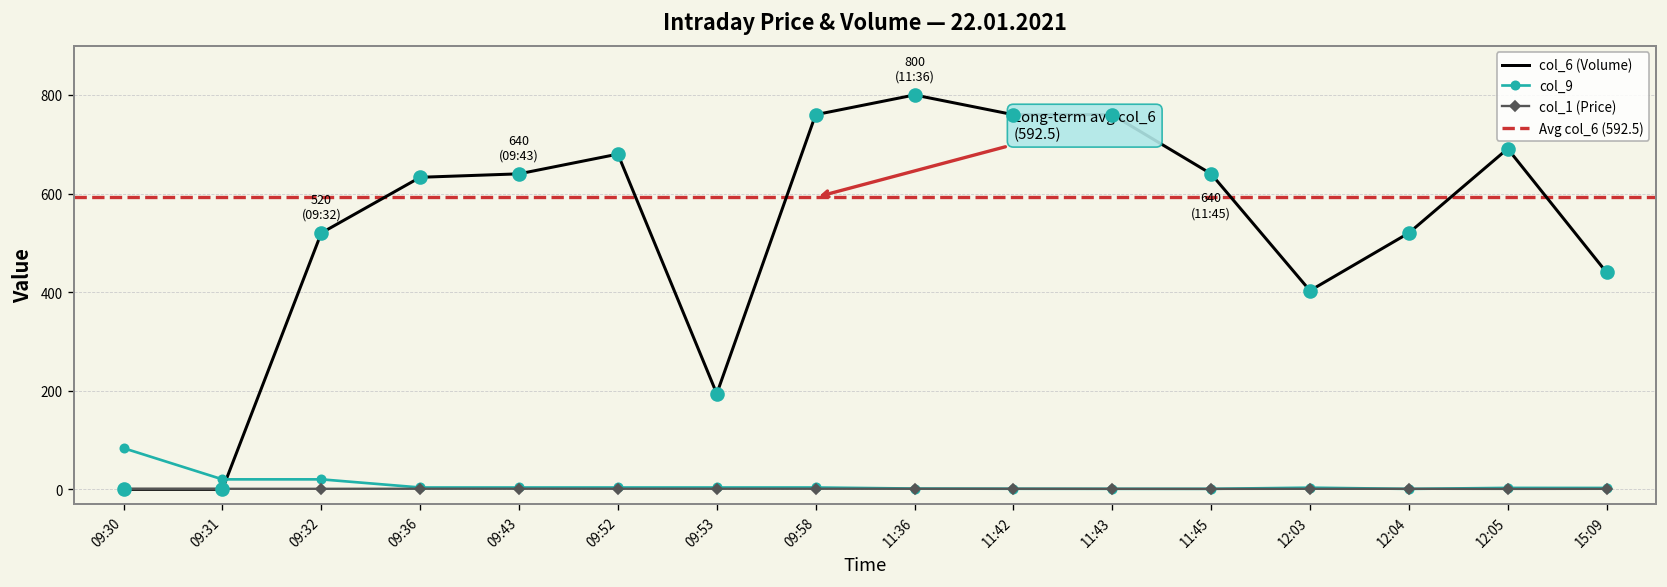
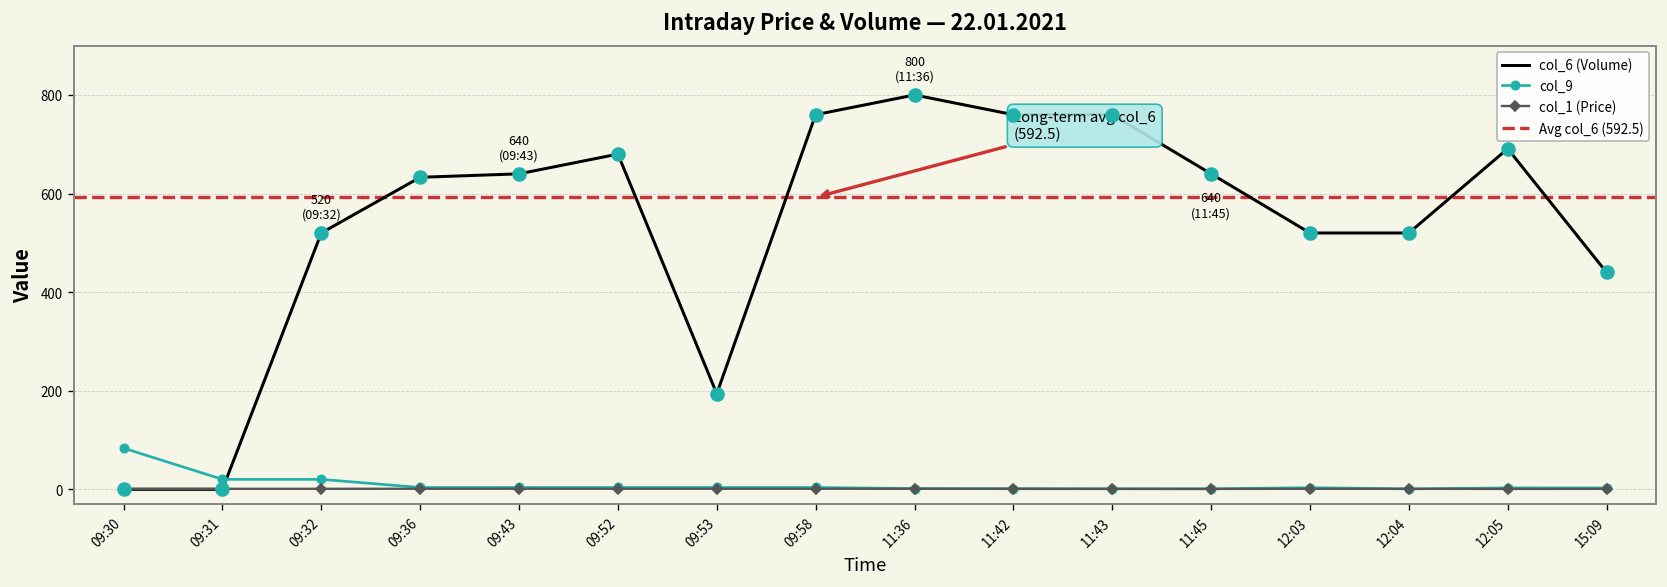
col_6 (Volume), 12:03: 400 -> 520
